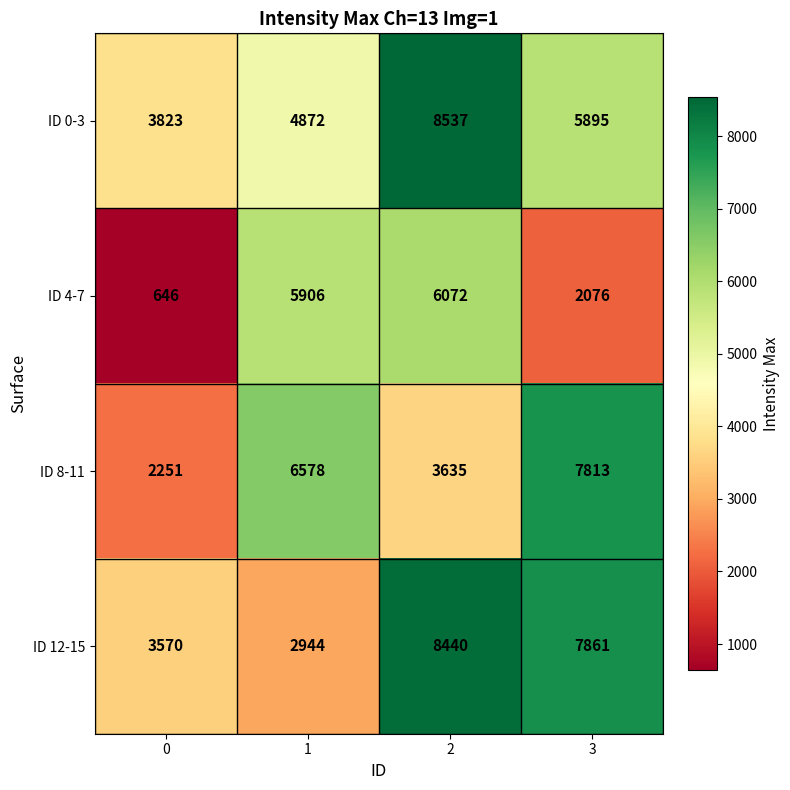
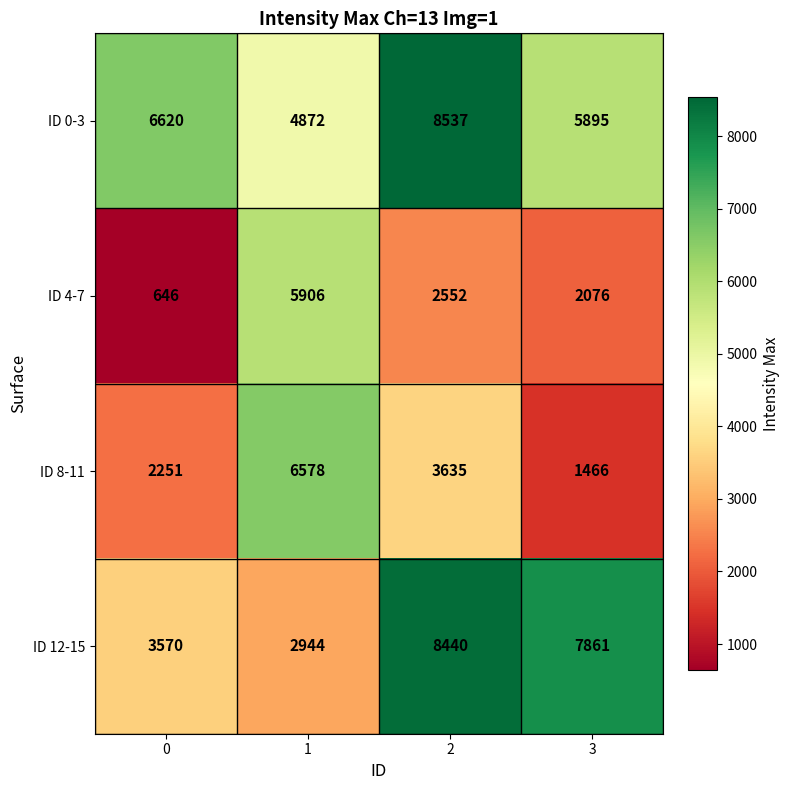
ID 0-3, 0: 3823 -> 6620
ID 4-7, 2: 6072 -> 2552
ID 8-11, 3: 7813 -> 1466
